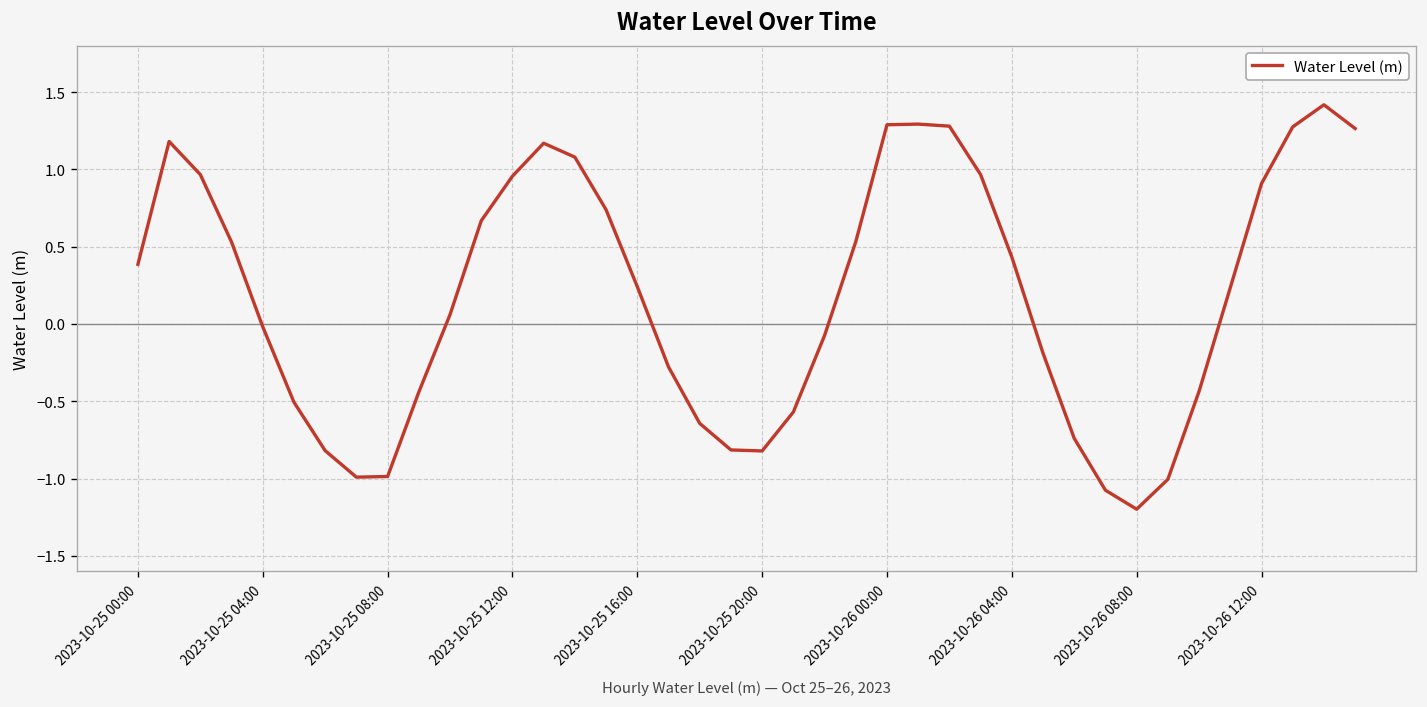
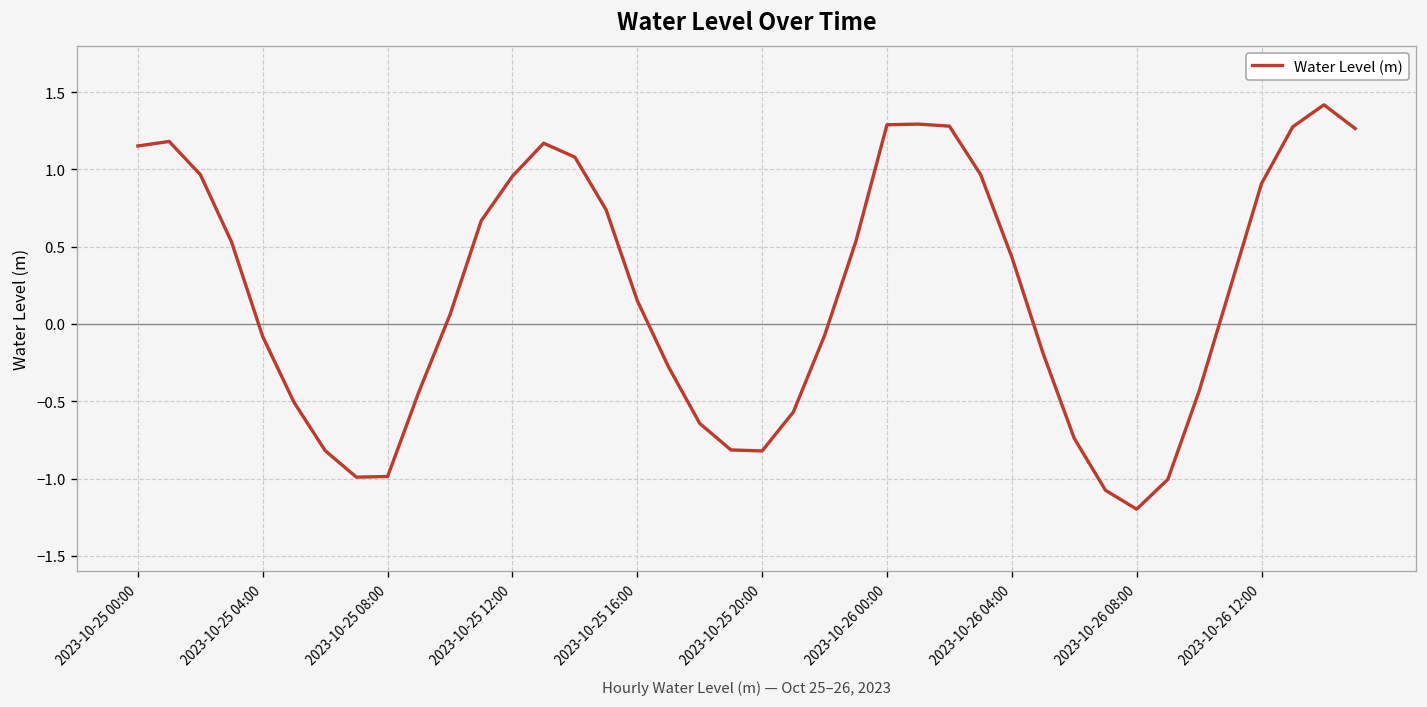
2023-10-25 00:00: 0.39 -> 1.15
2023-10-25 04:00: -0.02 -> -0.08
2023-10-25 16:00: 0.24 -> 0.15
